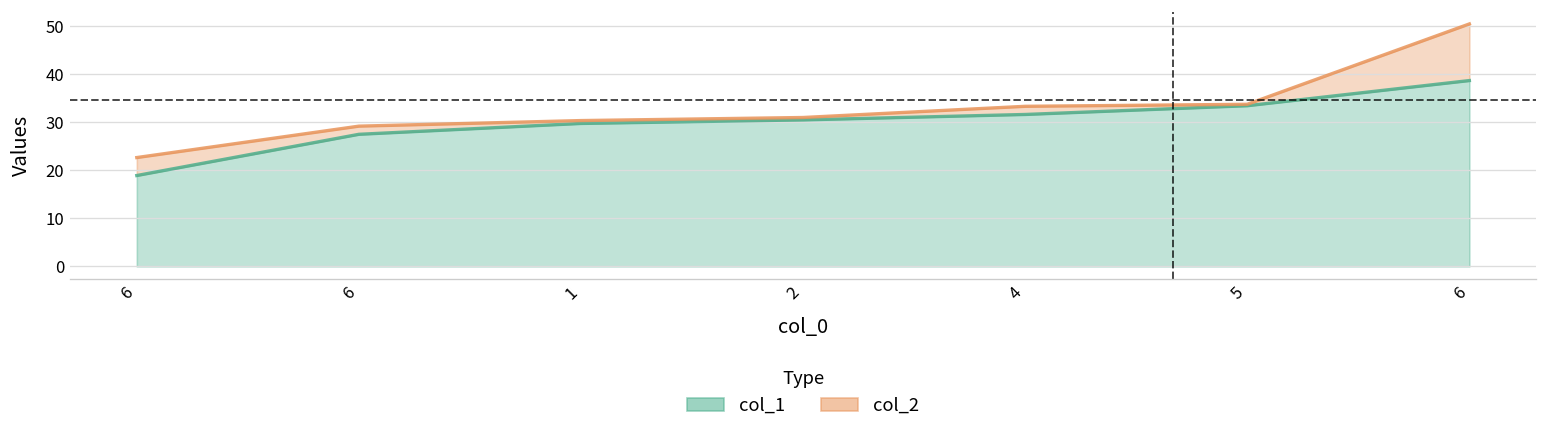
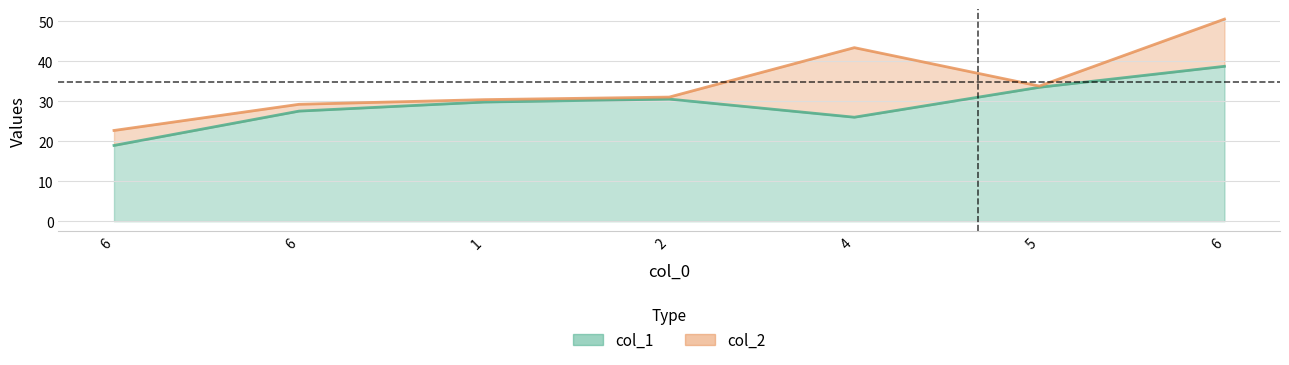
col_1, 4: 32 -> 26
col_2, 4: 33 -> 43
